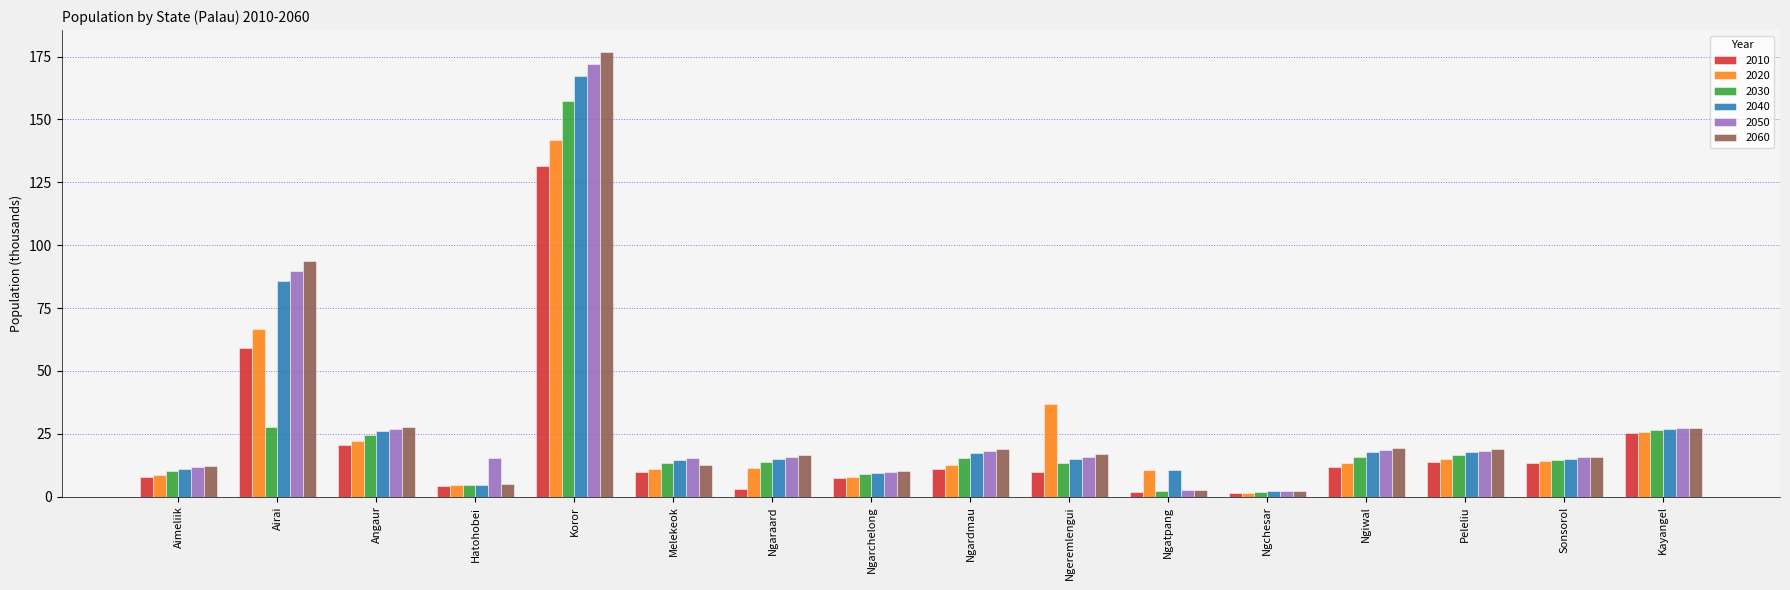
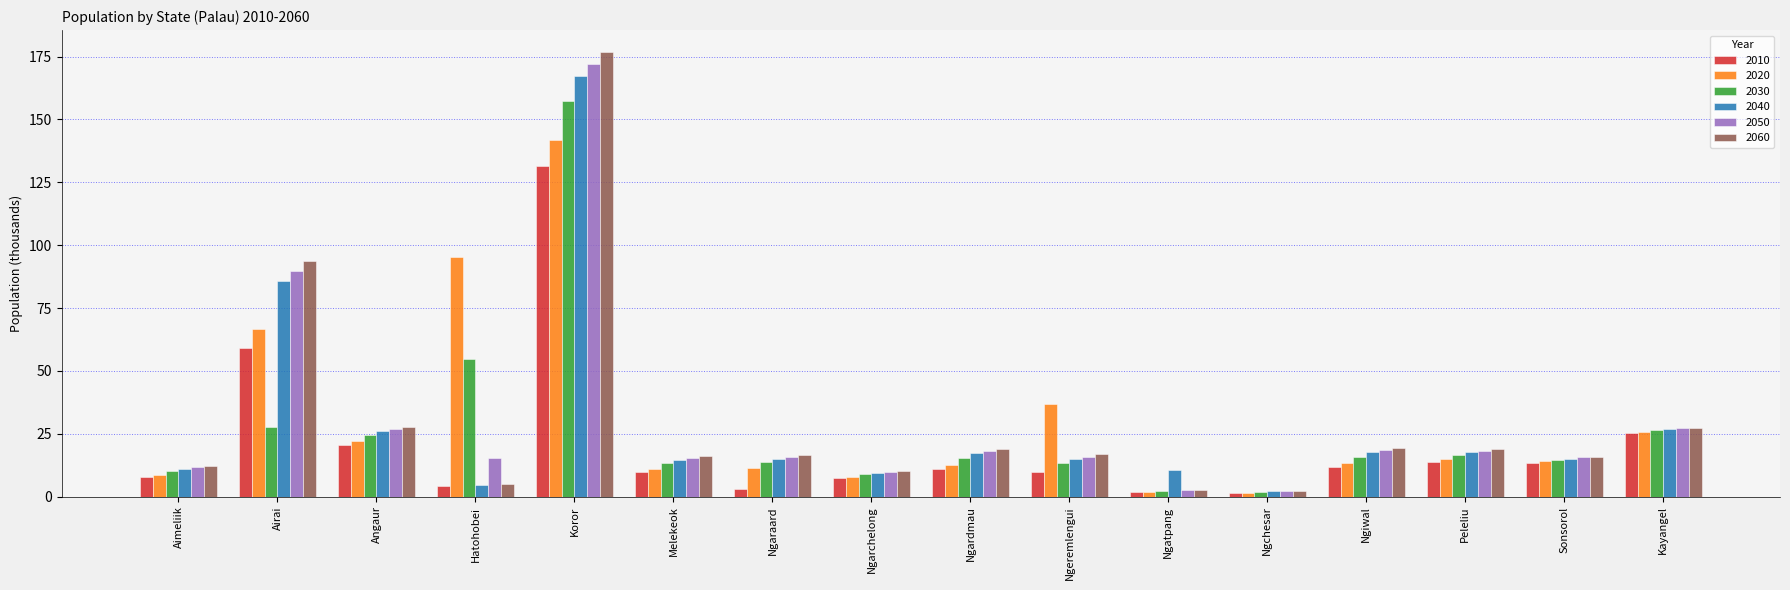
2020, Hatohobei: 5 -> 95
2030, Hatohobei: 5 -> 55
2060, Melekeok: 13 -> 16
2020, Ngatpang: 10 -> 2
